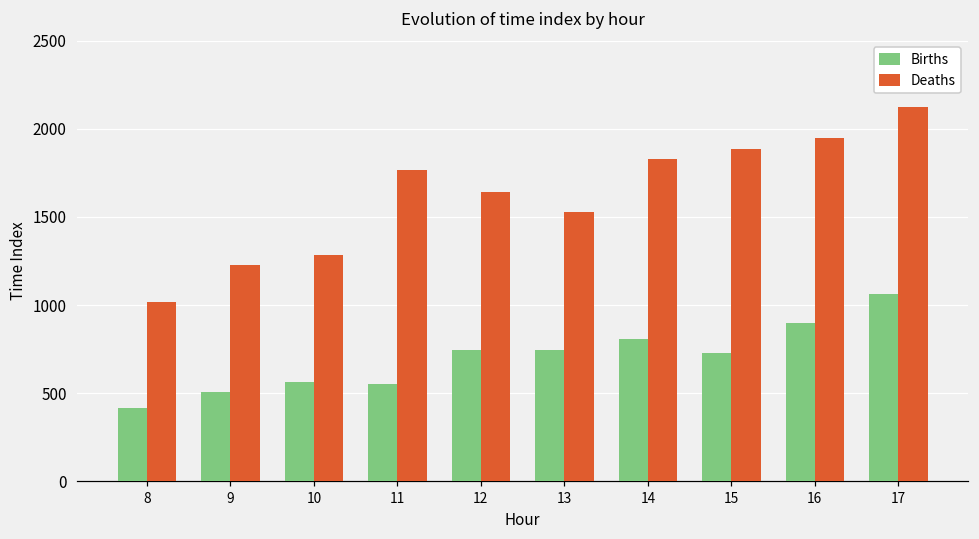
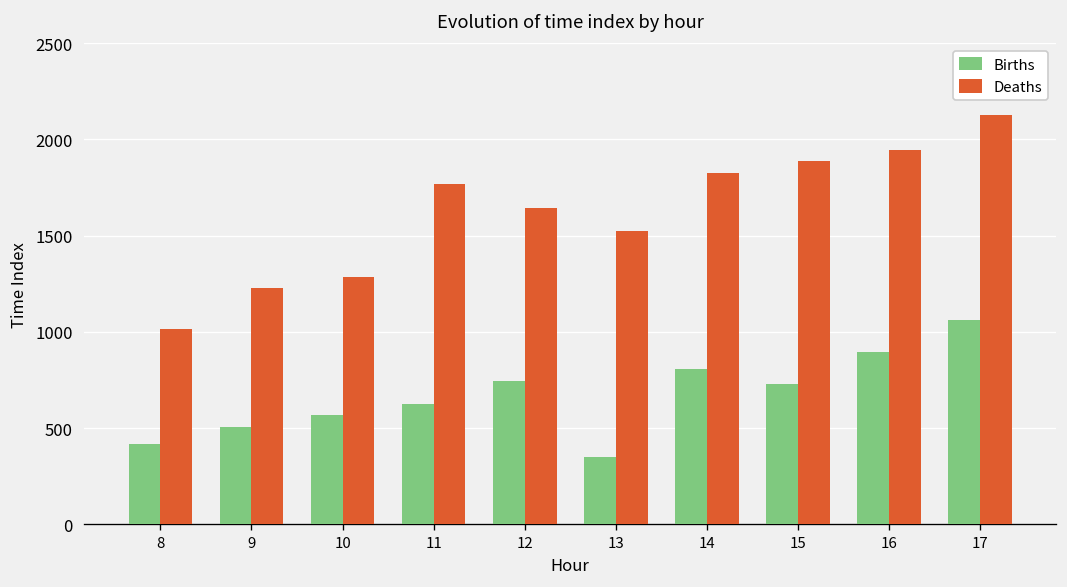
Births, 11: 550 -> 630
Births, 13: 750 -> 350
